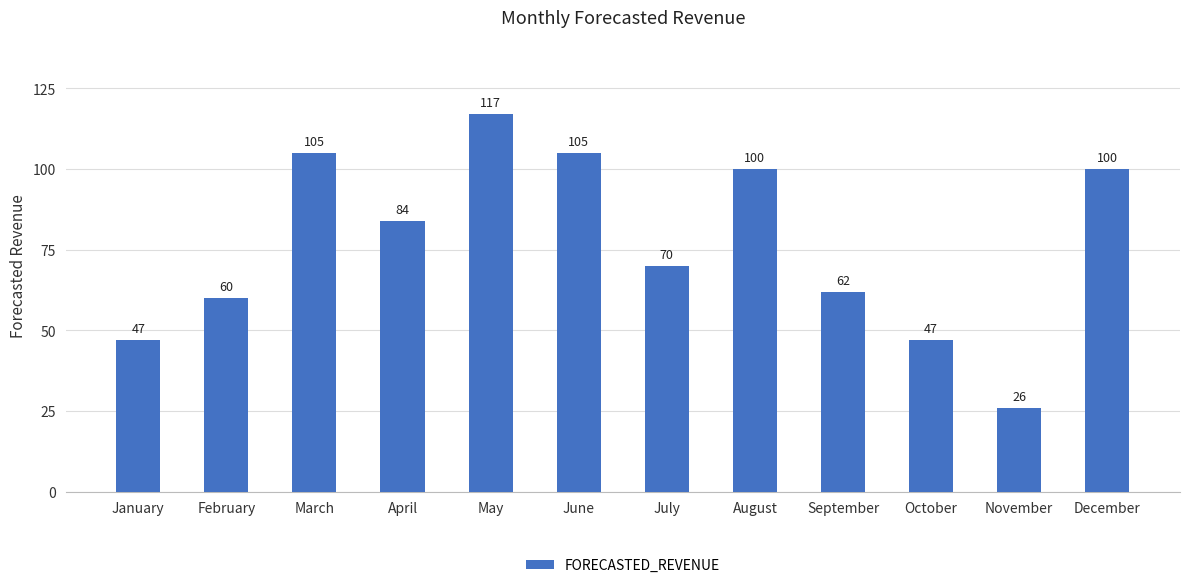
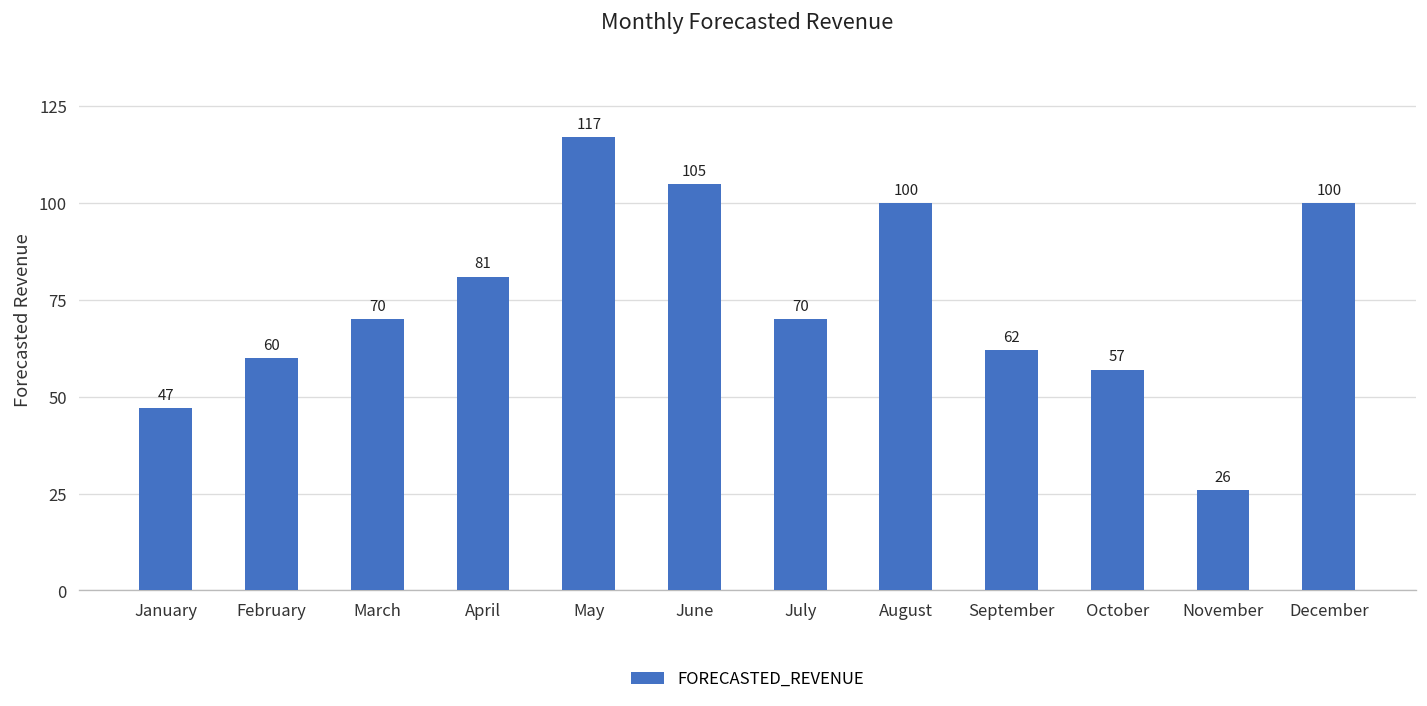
March: 105 -> 70
April: 84 -> 81
October: 47 -> 57
